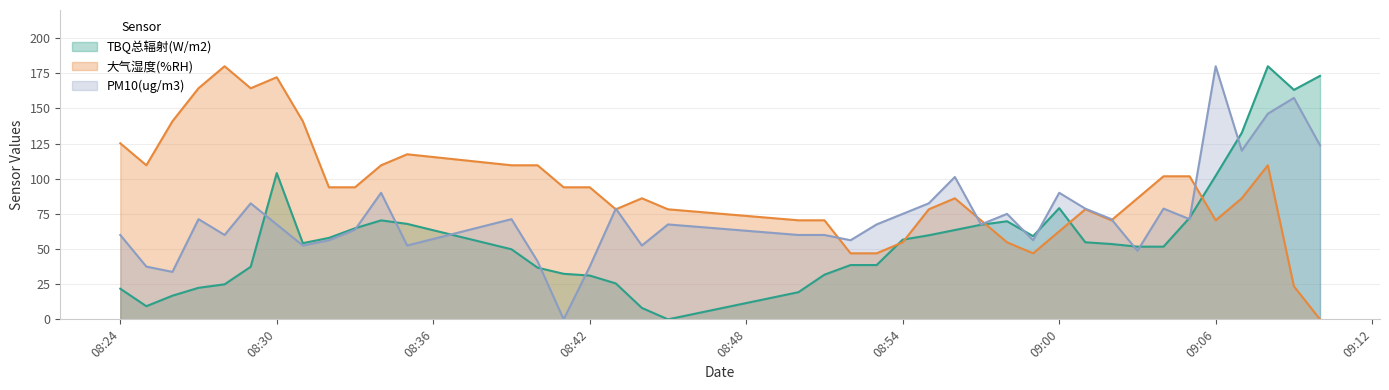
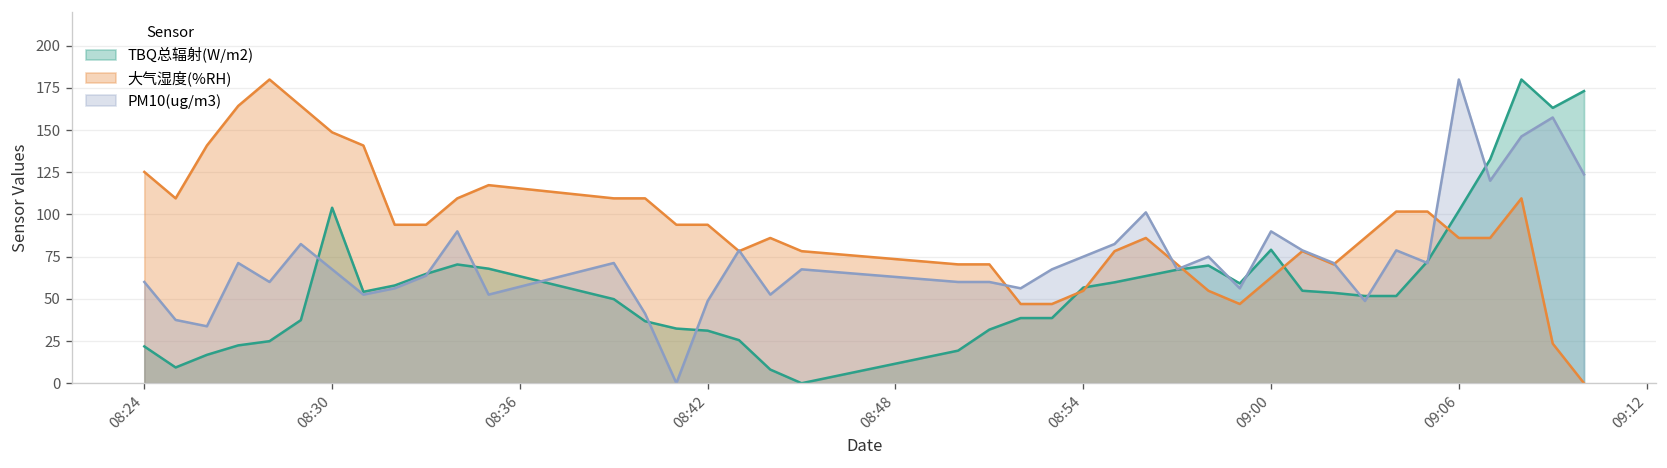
大气湿度(%RH), 08:30: 172 -> 149
PM10(ug/m3), 08:42: 38 -> 49
大气湿度(%RH), 09:06: 70 -> 86
